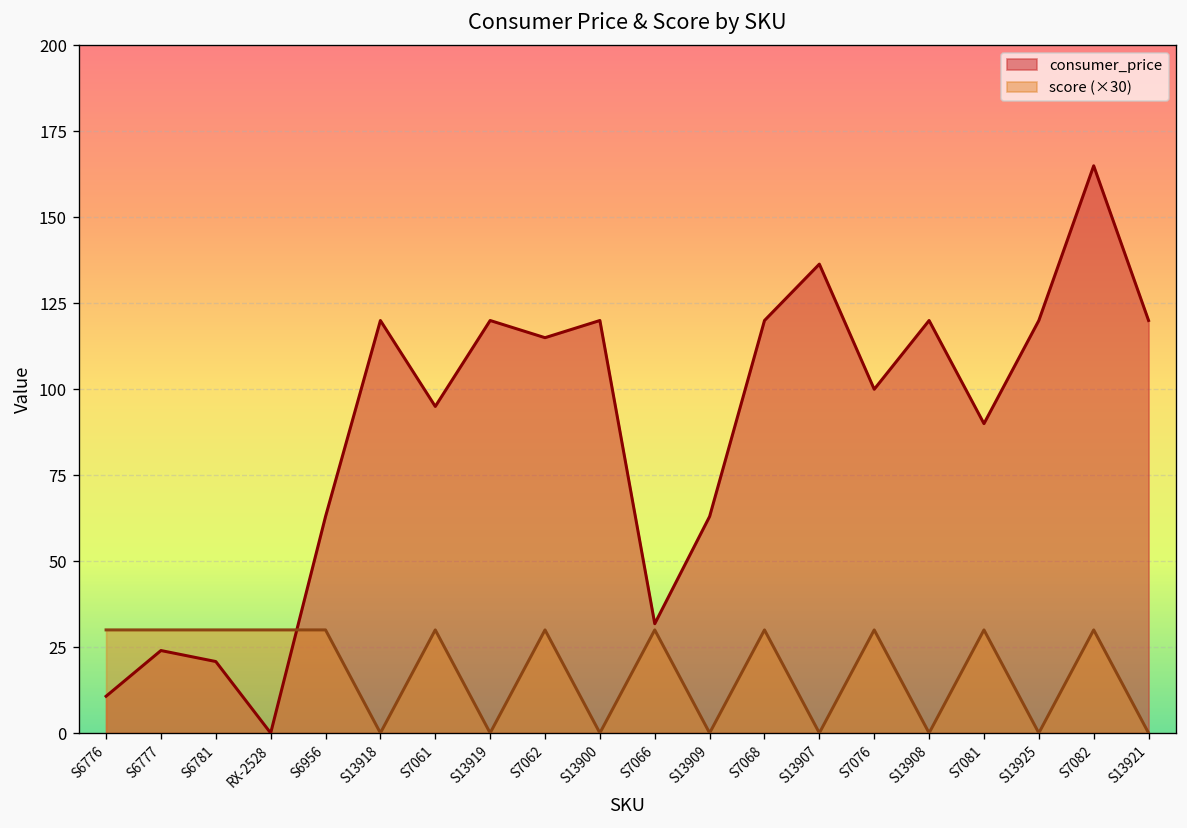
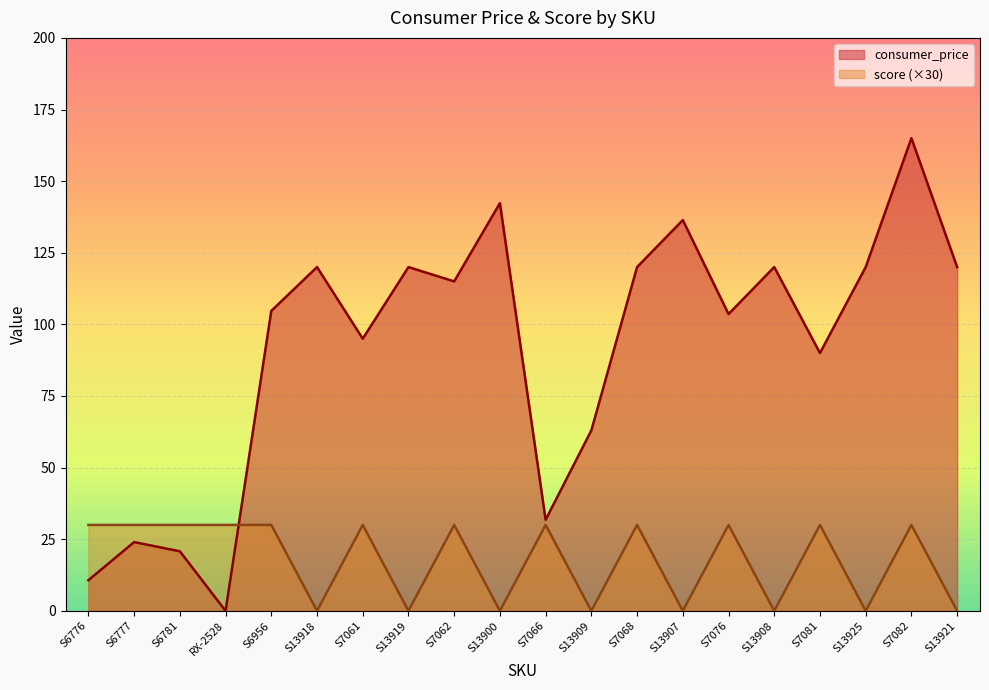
consumer_price, S6956: 63 -> 105
consumer_price, S13900: 120 -> 142
consumer_price, S7076: 100 -> 104
